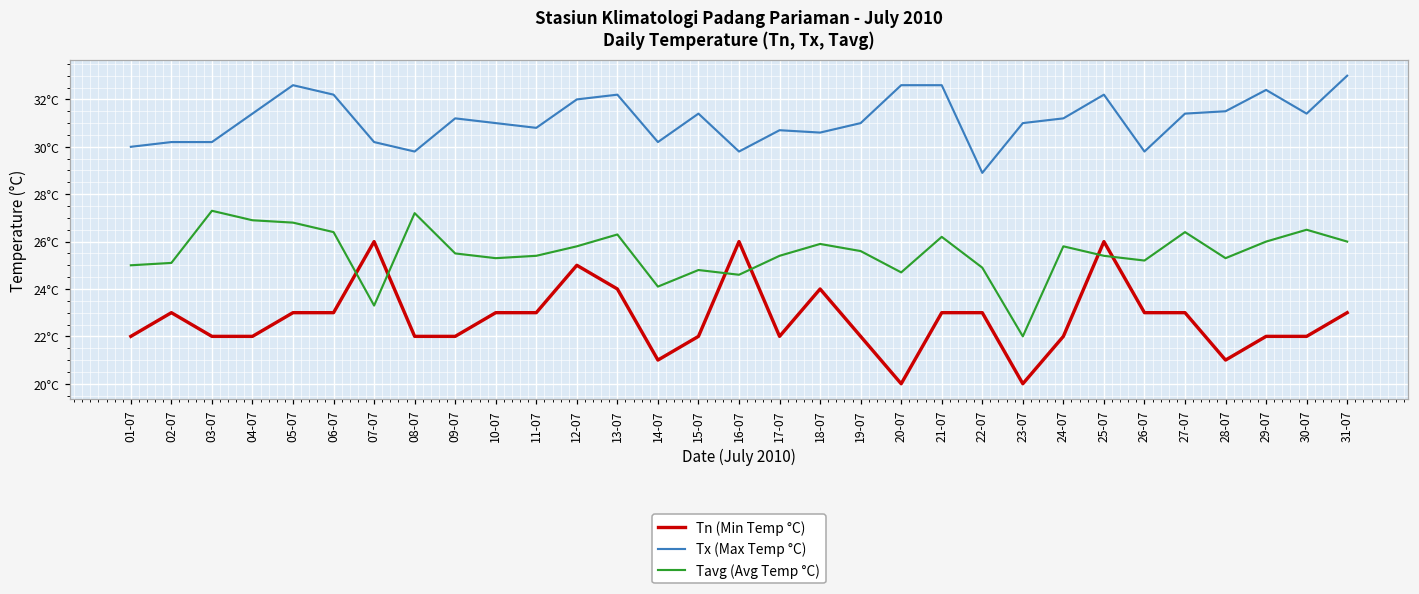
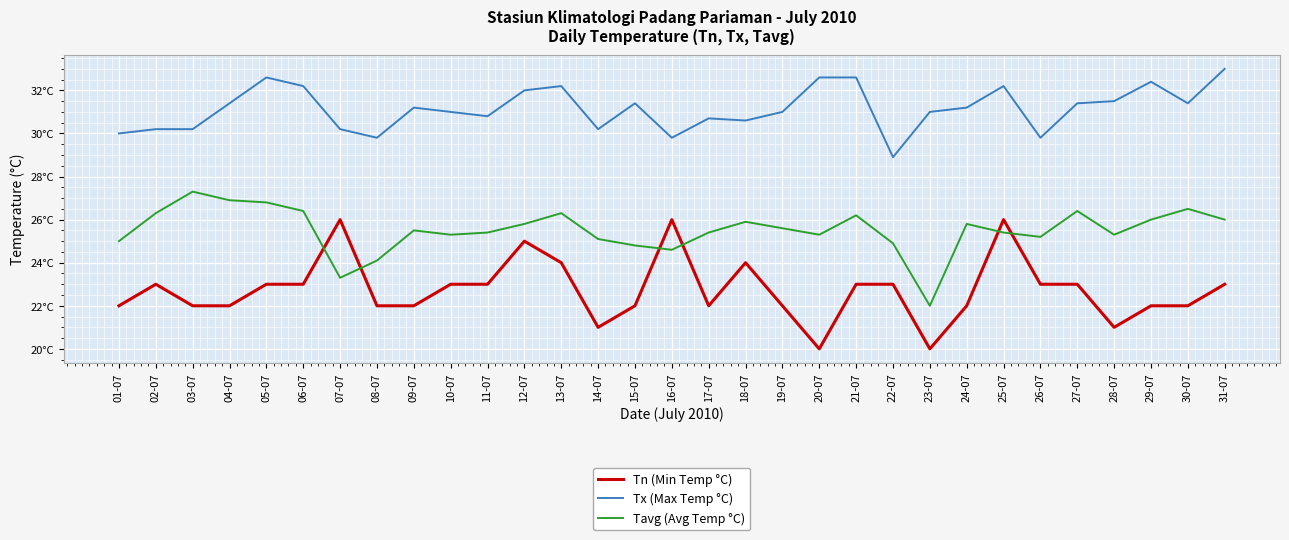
Tavg (Avg Temp °C), 02-07: 25.1°C -> 26.3°C
Tavg (Avg Temp °C), 08-07: 27.2°C -> 24.1°C
Tavg (Avg Temp °C), 14-07: 24.1°C -> 25.1°C
Tavg (Avg Temp °C), 20-07: 24.7°C -> 25.3°C
